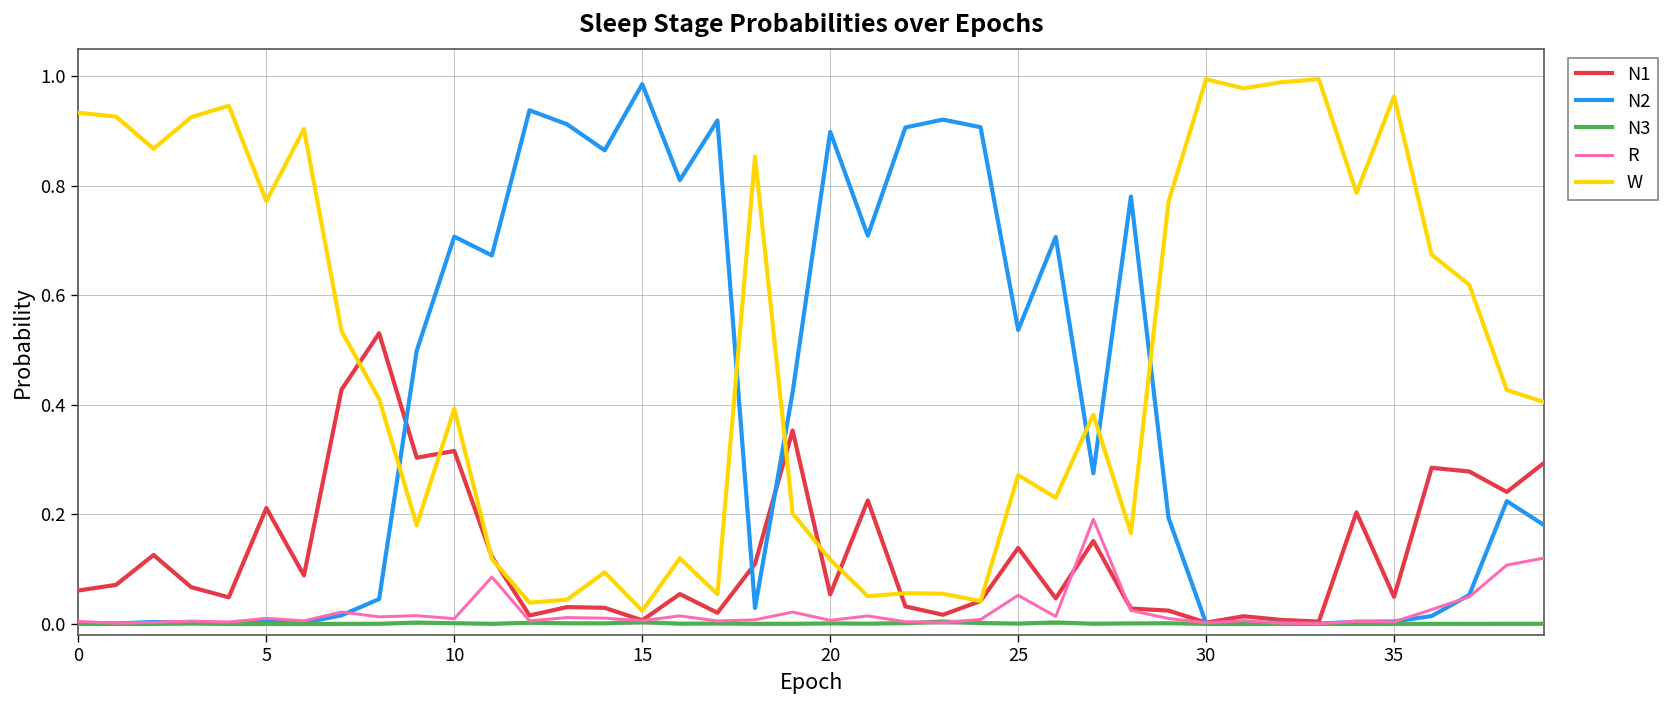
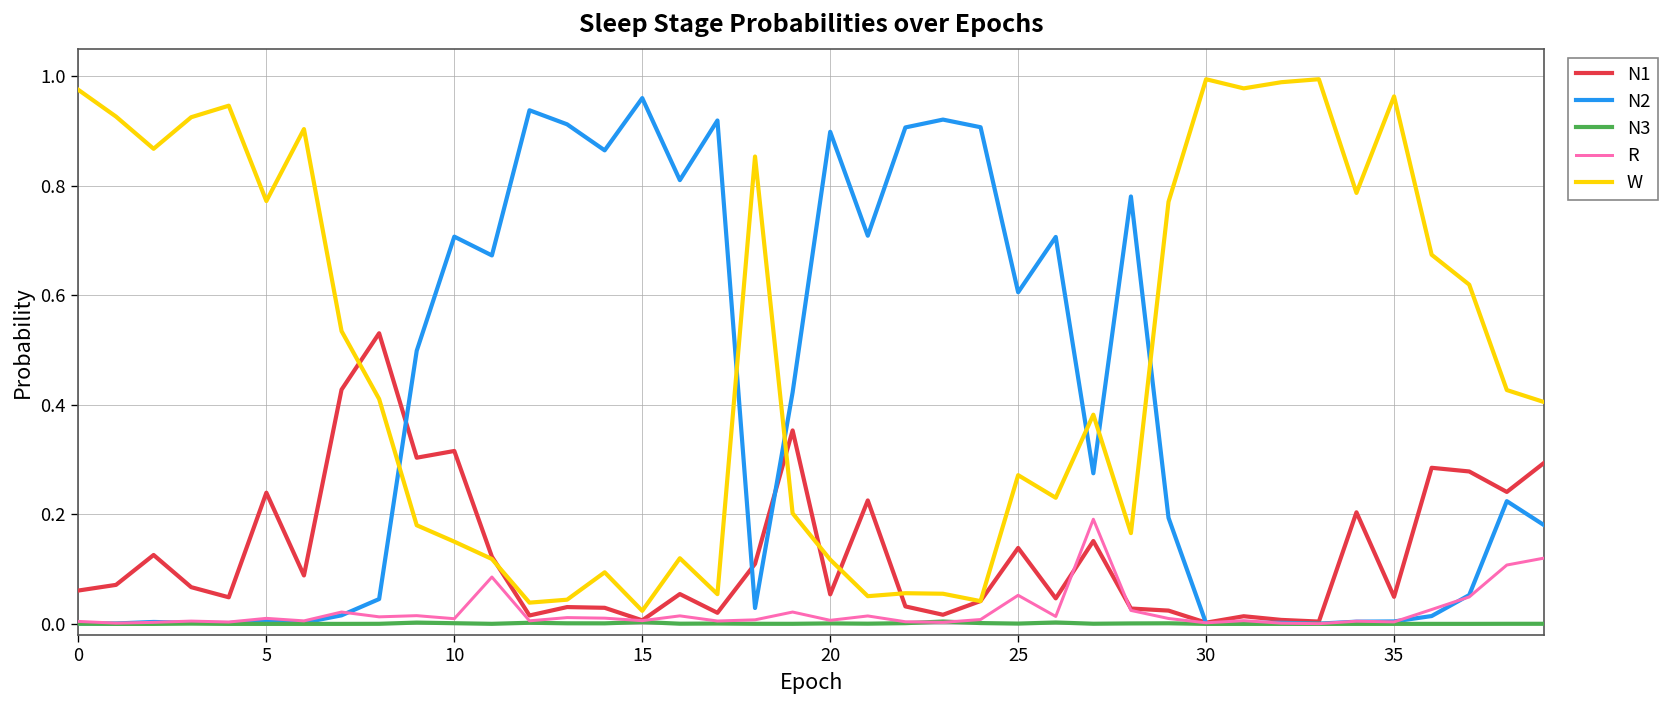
W, 0: 0.93 -> 0.98
N1, 5: 0.21 -> 0.24
W, 10: 0.39 -> 0.15
N2, 15: 0.99 -> 0.96
N2, 25: 0.54 -> 0.61
